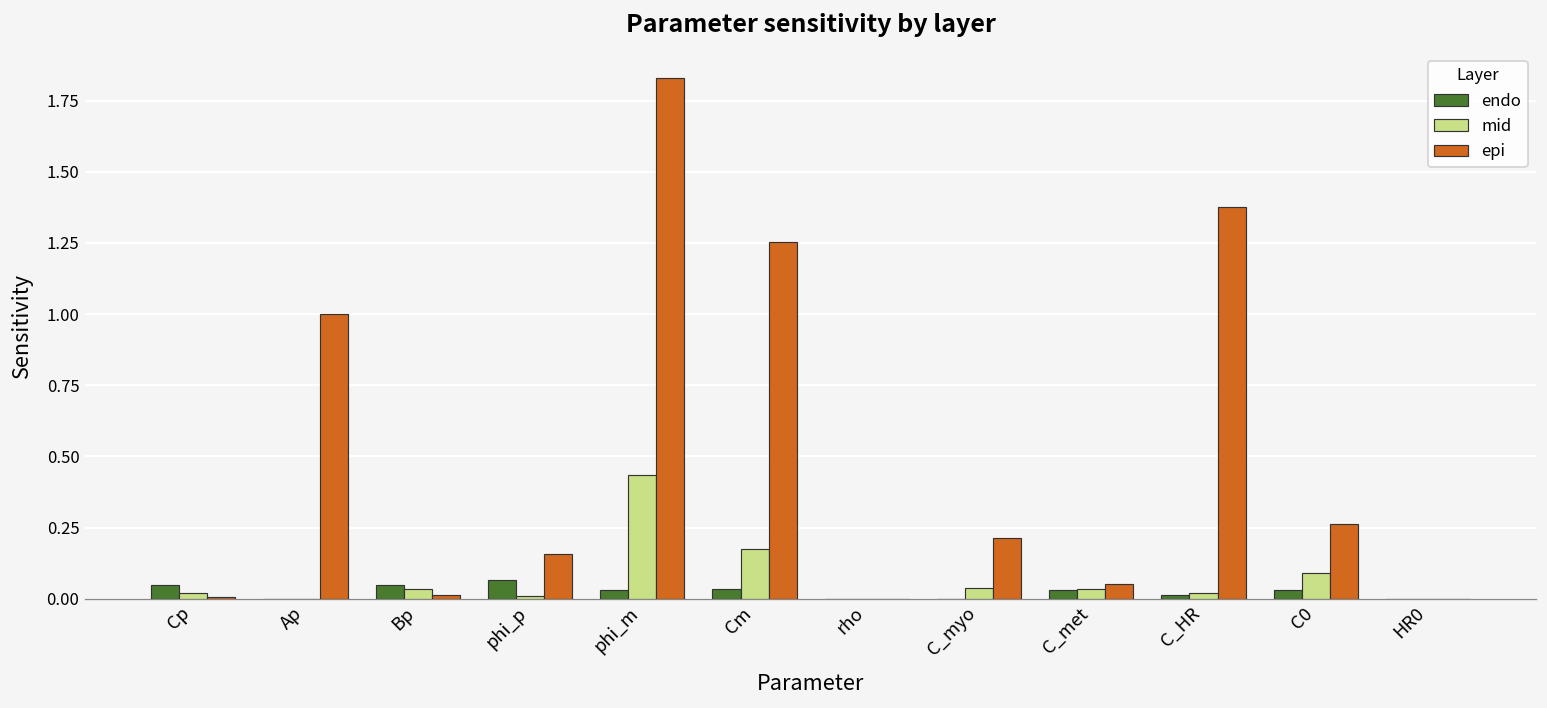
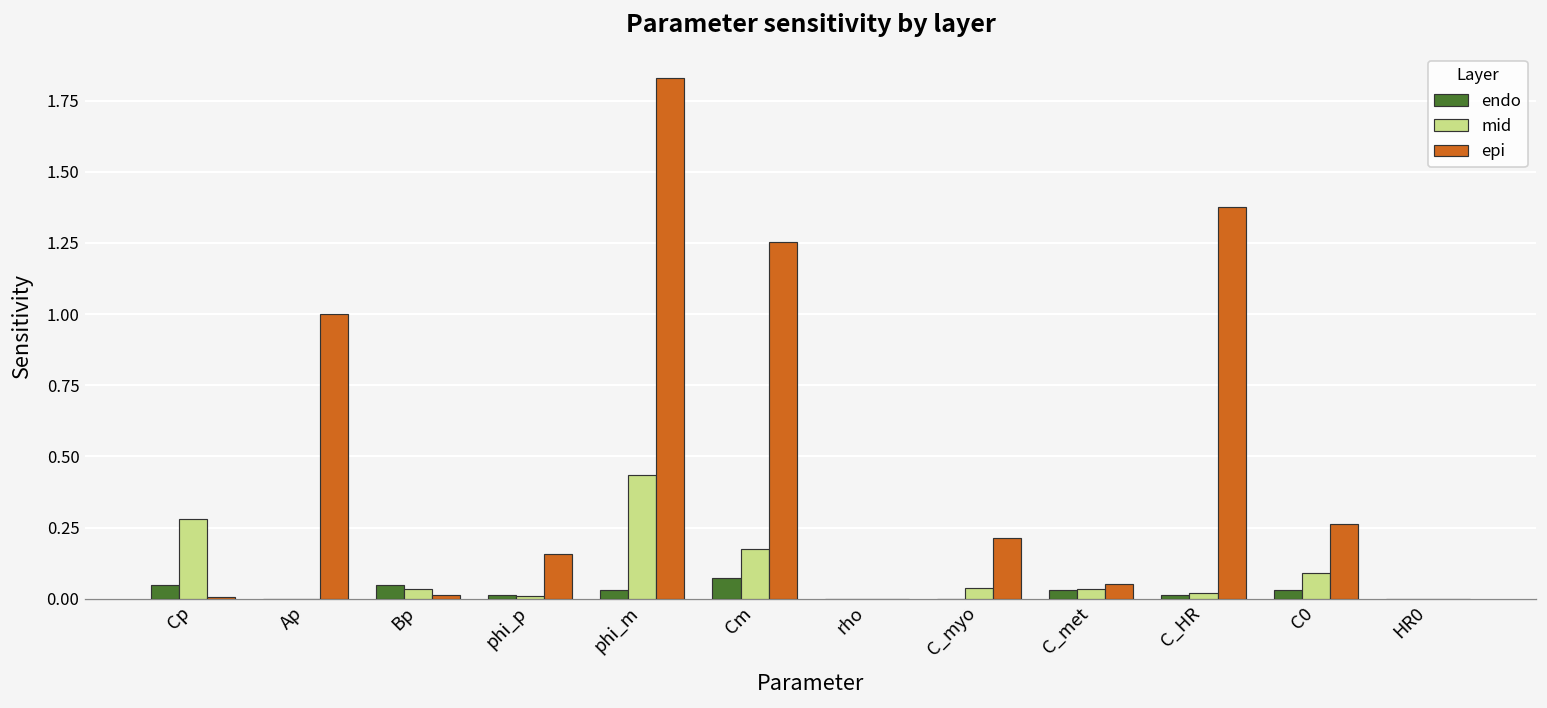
mid, Cp: 0.02 -> 0.28
endo, phi_p: 0.07 -> 0.01
endo, Cm: 0.03 -> 0.07
